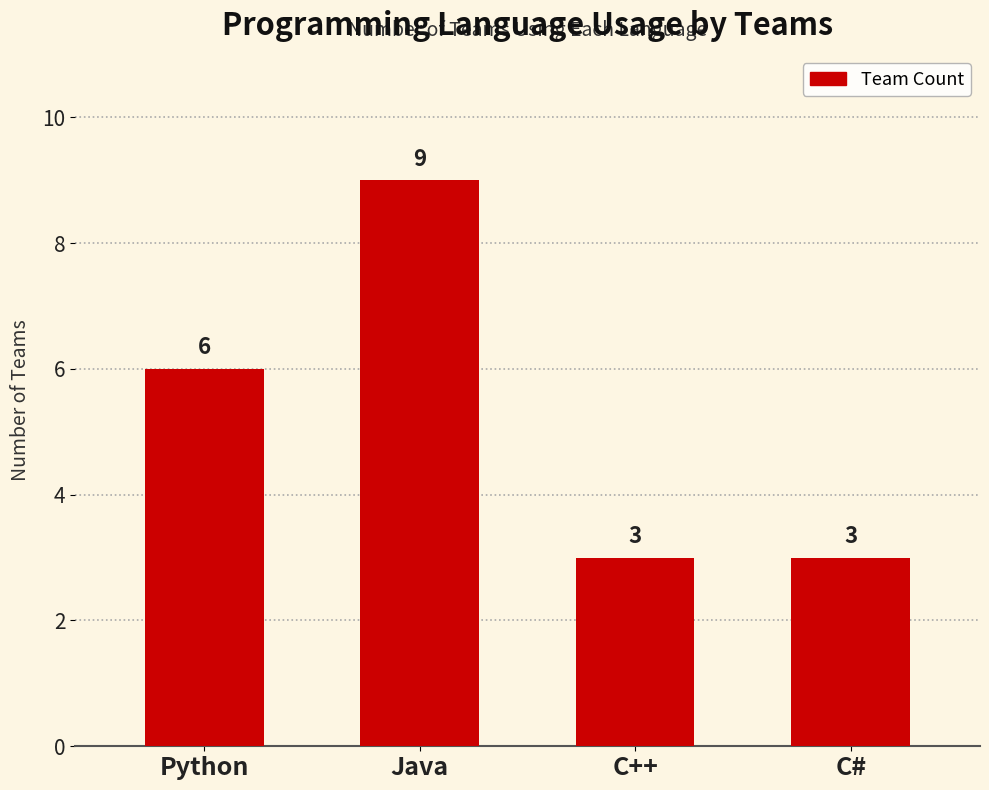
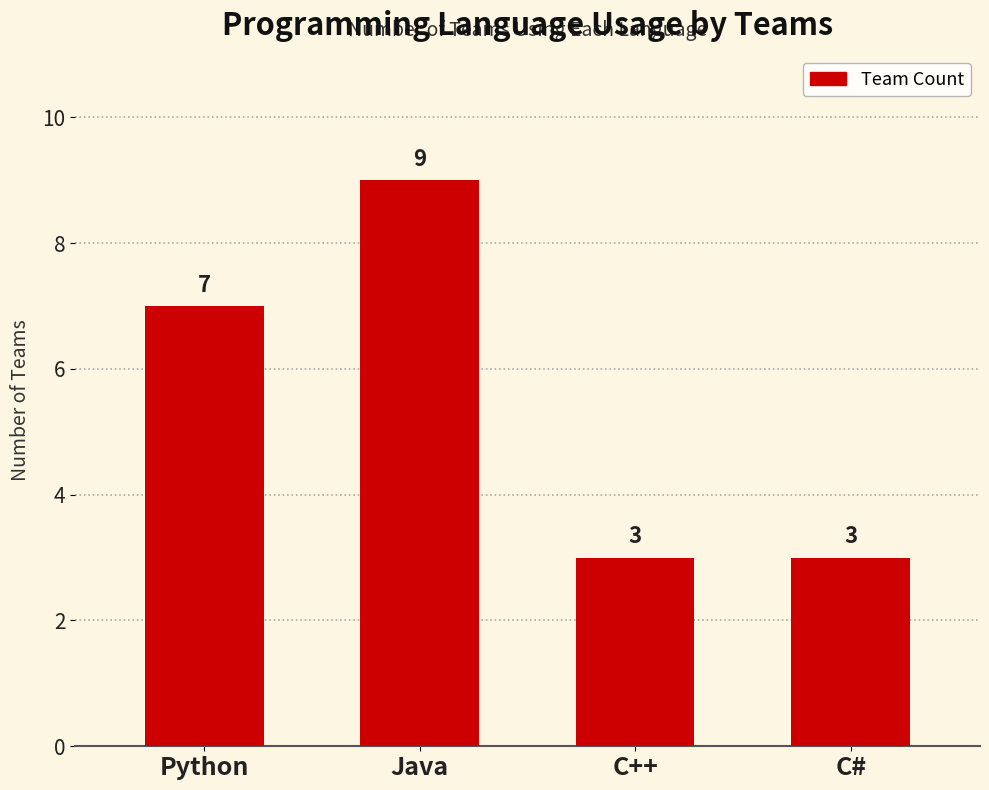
Python: 6 -> 7
